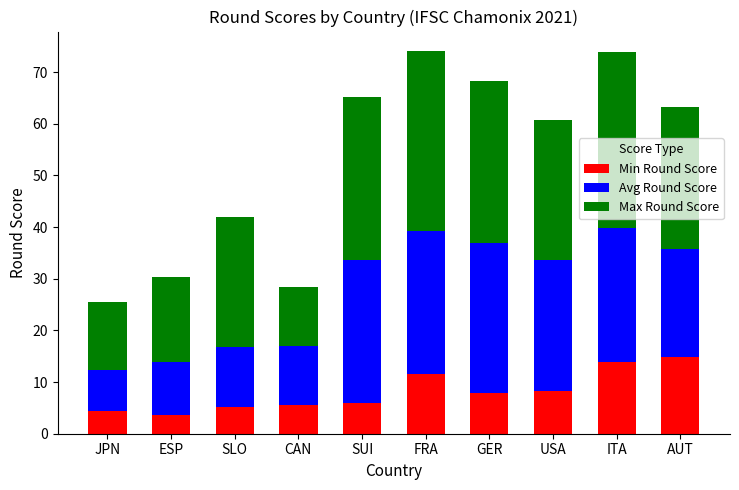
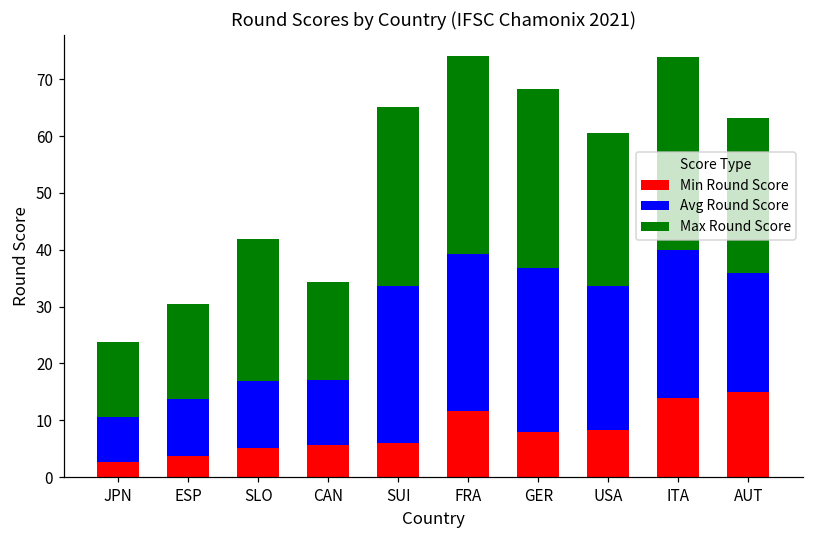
Min Round Score, JPN: 4 -> 3
Max Round Score, CAN: 11 -> 17
